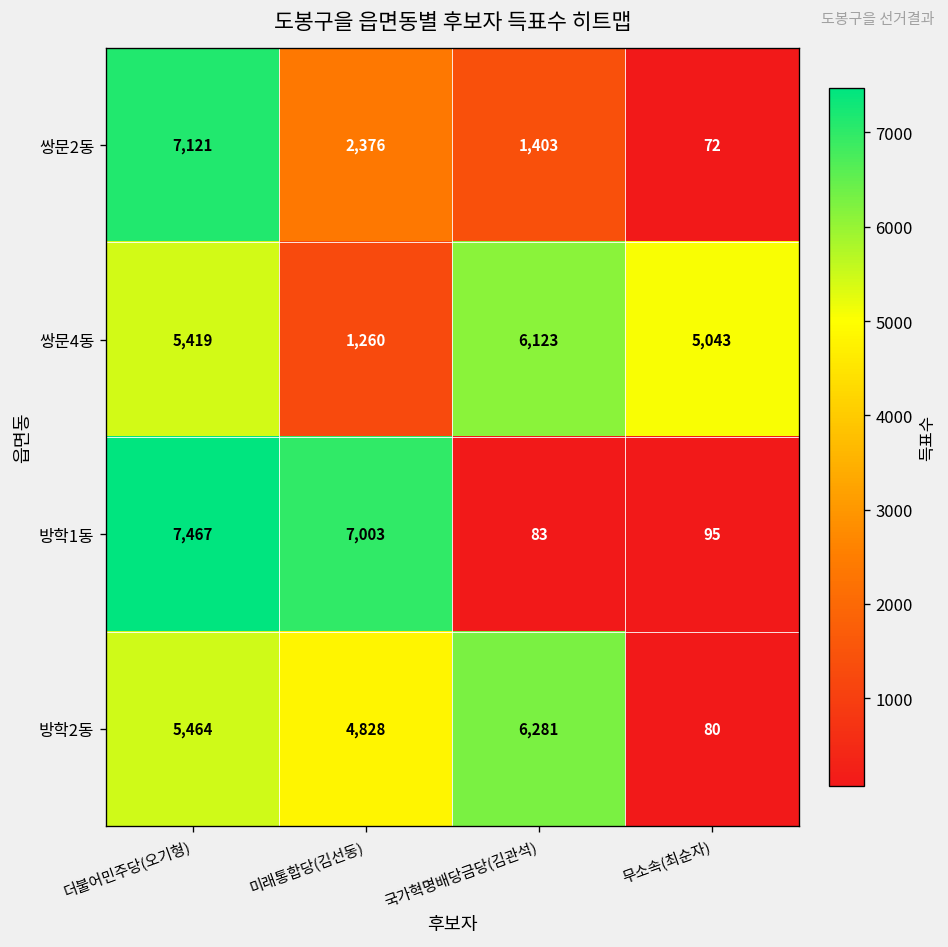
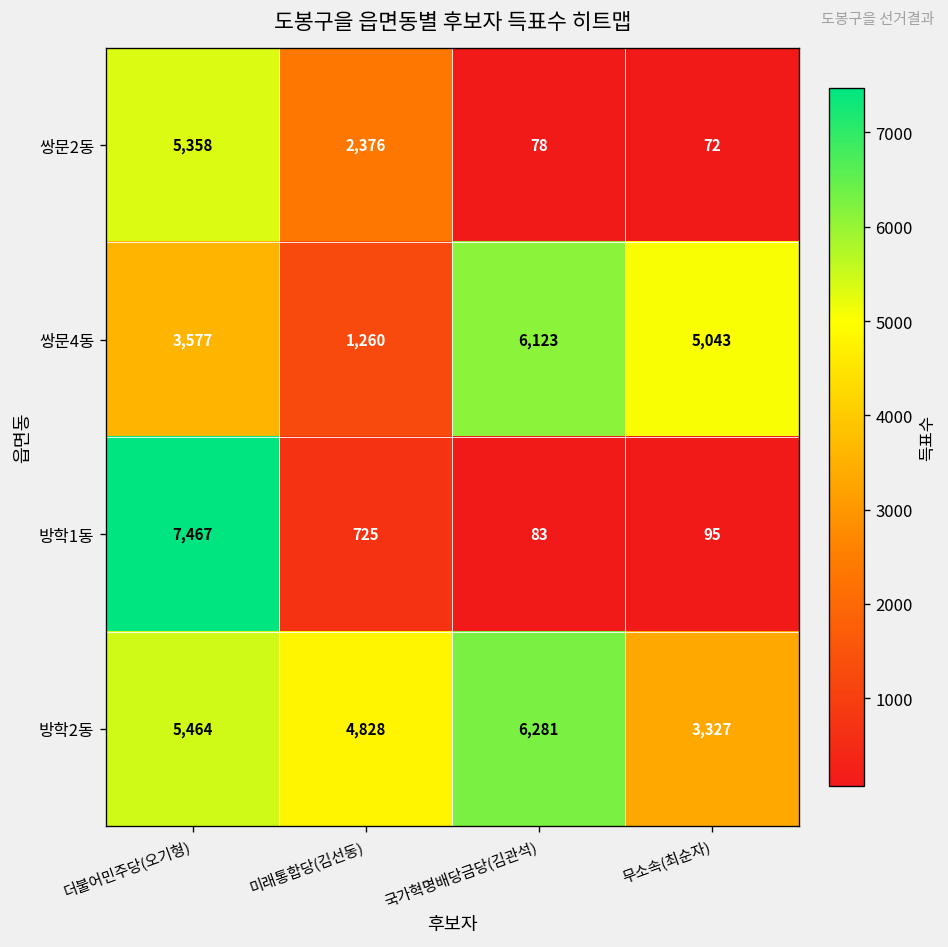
쌍문2동, 더불어민주당(오기형): 7,121 -> 5,358
쌍문2동, 국가혁명배당금당(김관석): 1,403 -> 78
쌍문4동, 더불어민주당(오기형): 5,419 -> 3,577
방학1동, 미래통합당(김선동): 7,003 -> 725
방학2동, 무소속(최순자): 80 -> 3,327
